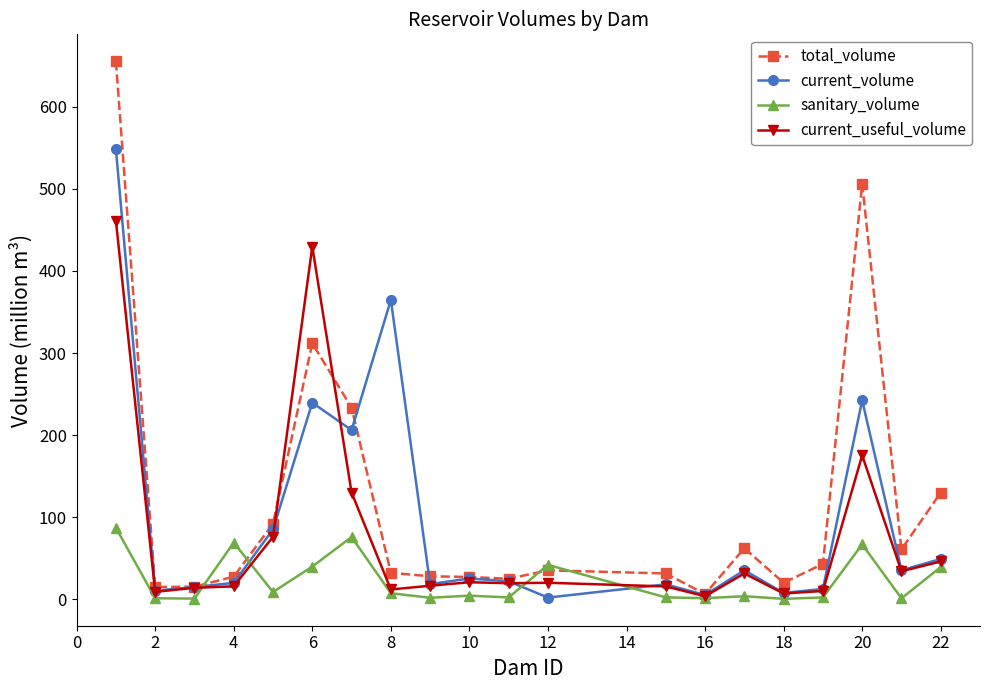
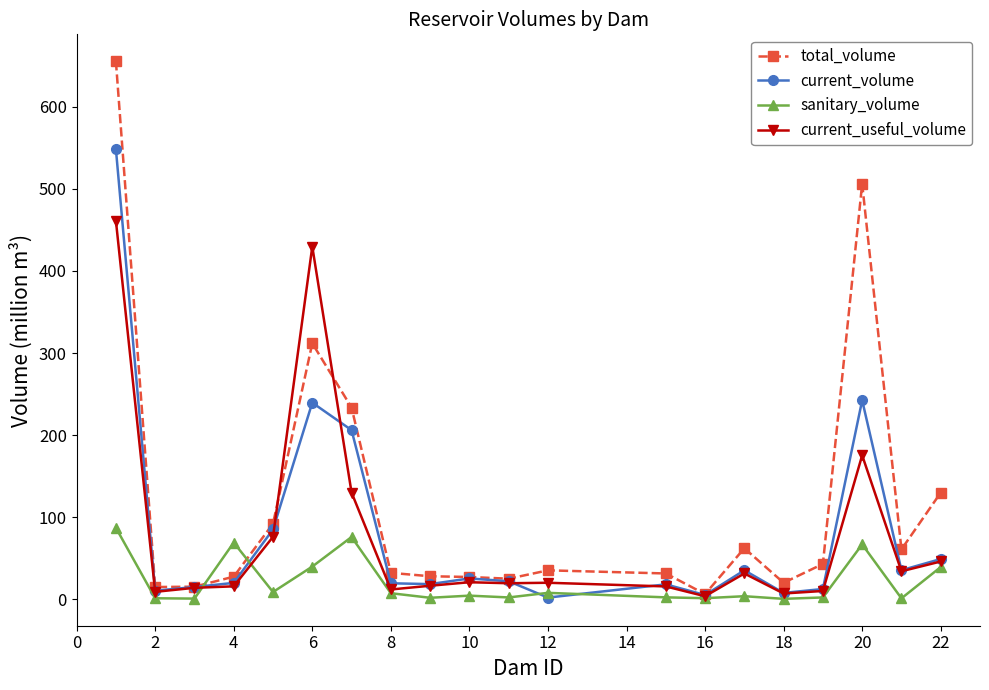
current_volume, 8: 360 -> 20
sanitary_volume, 12: 40 -> 10
